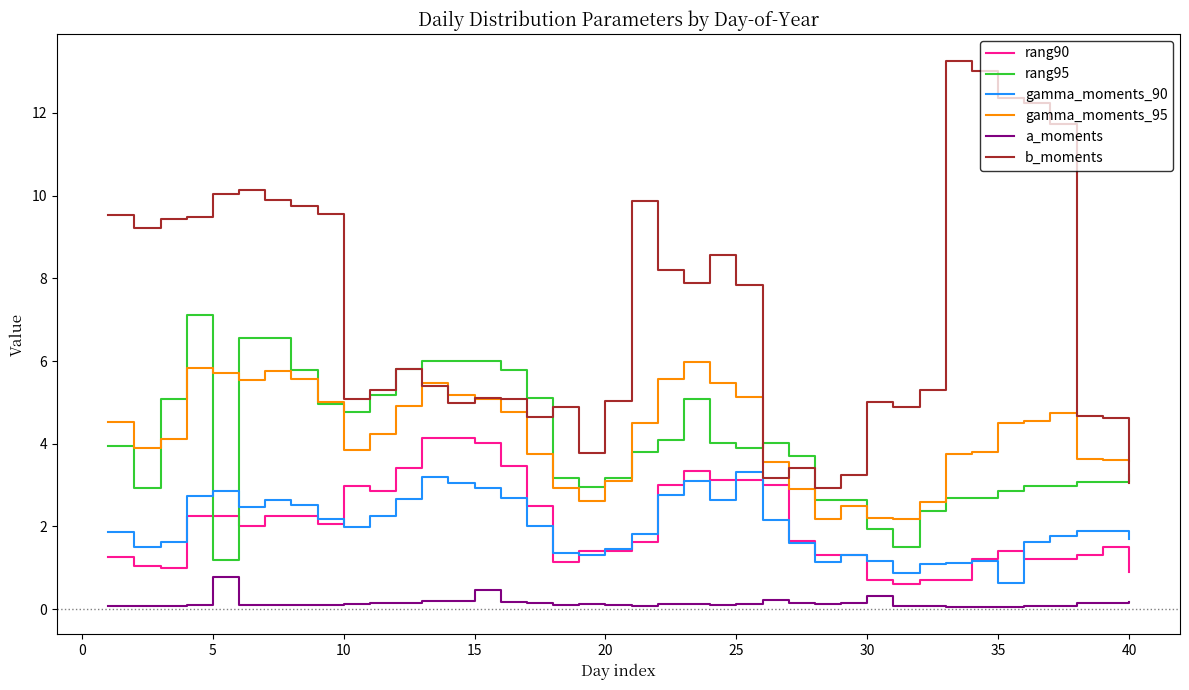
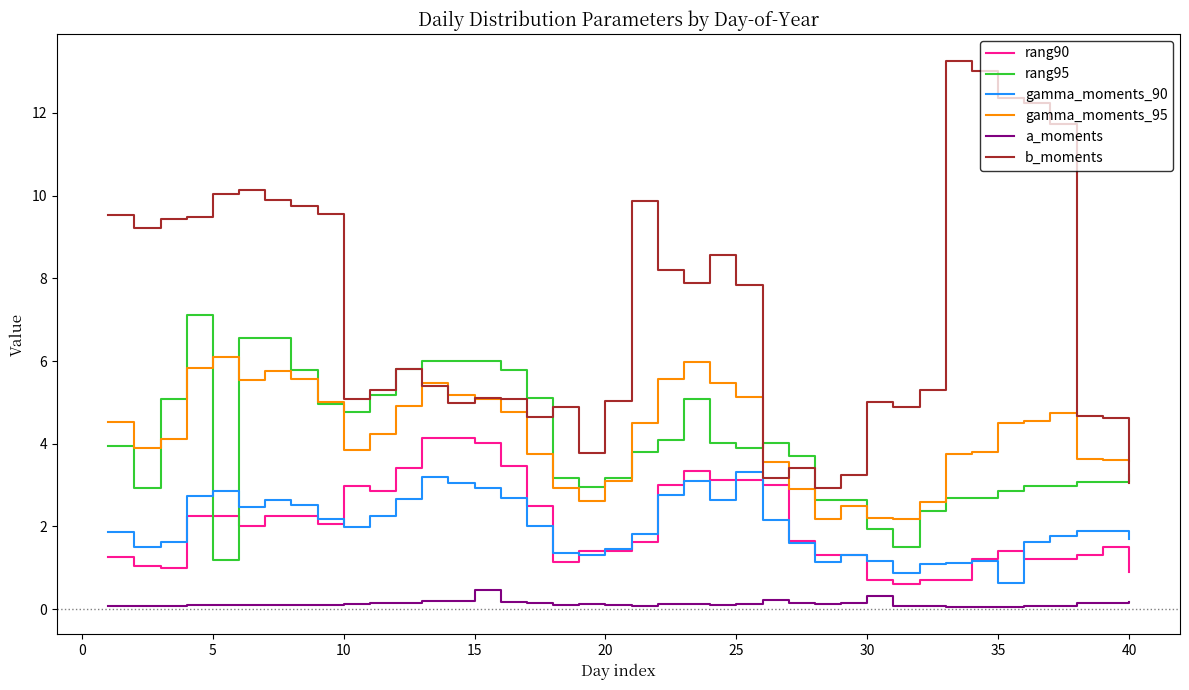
gamma_moments_95, 5: 5.7 -> 6.1
a_moments, 5: 0.8 -> 0.1
